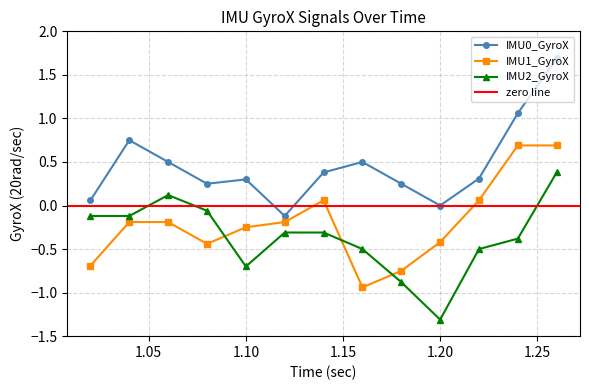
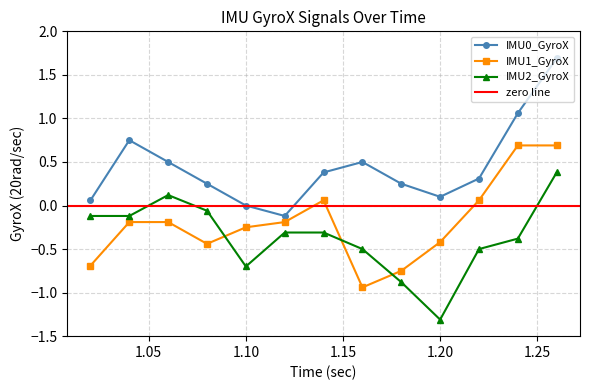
IMU0_GyroX, 1.10: 0.3 -> 0.0
IMU0_GyroX, 1.20: 0.0 -> 0.1
